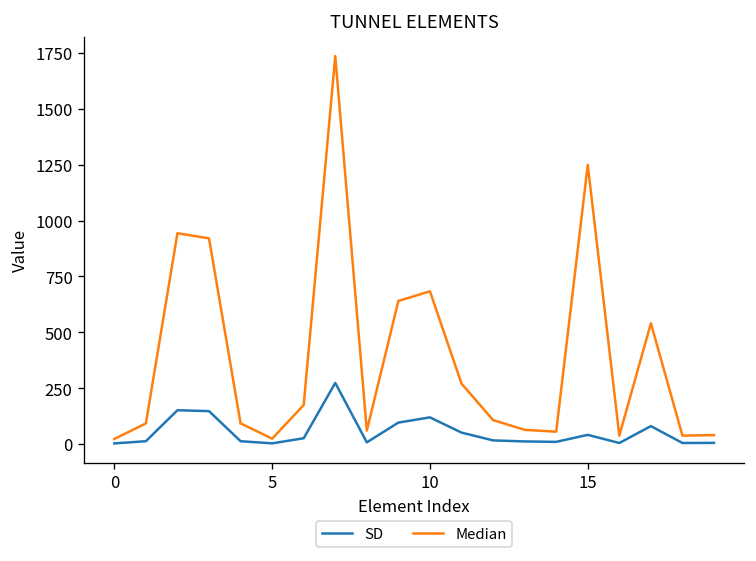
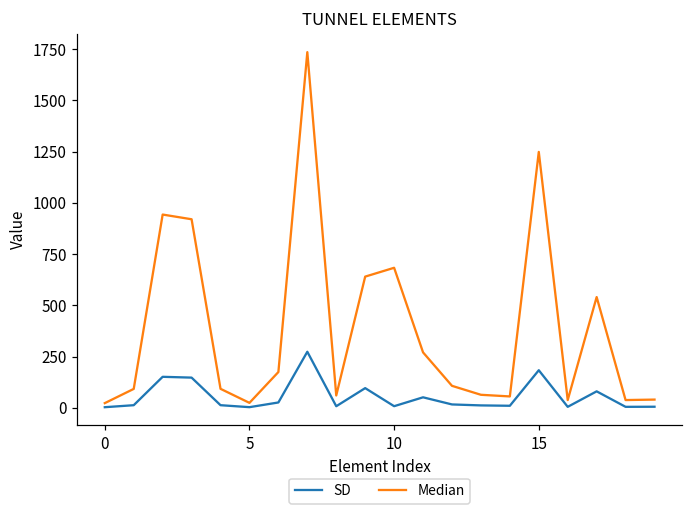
SD, 10: 120 -> 10
SD, 15: 40 -> 180
